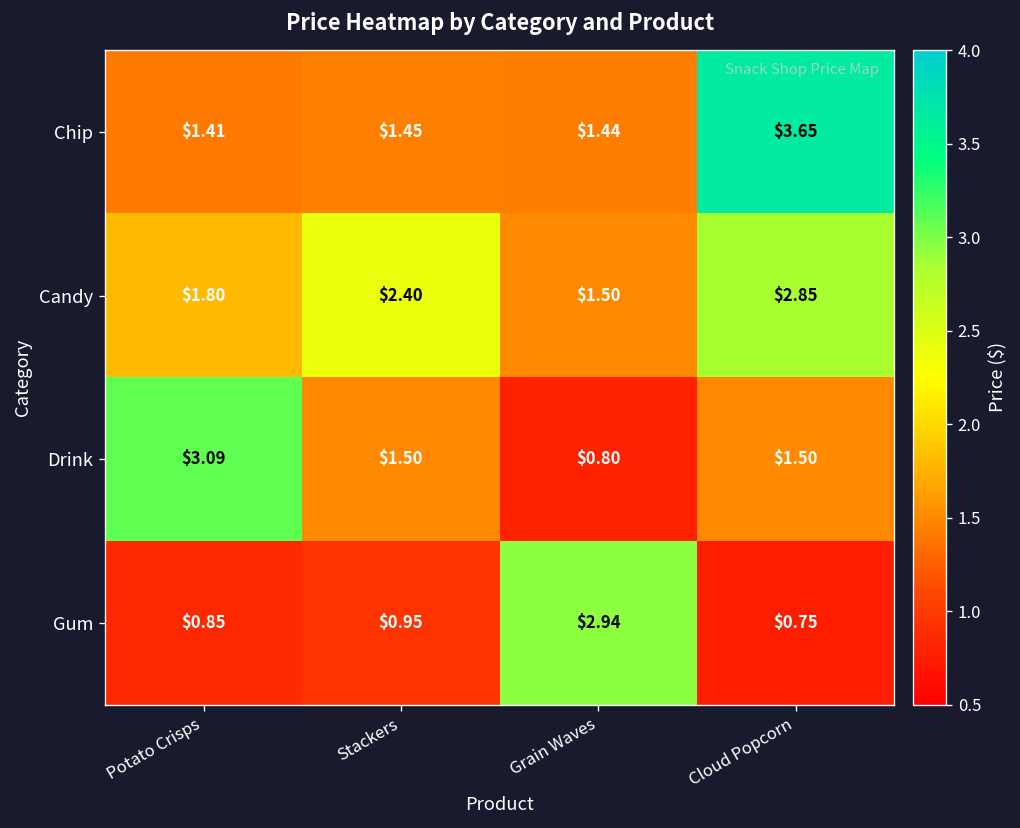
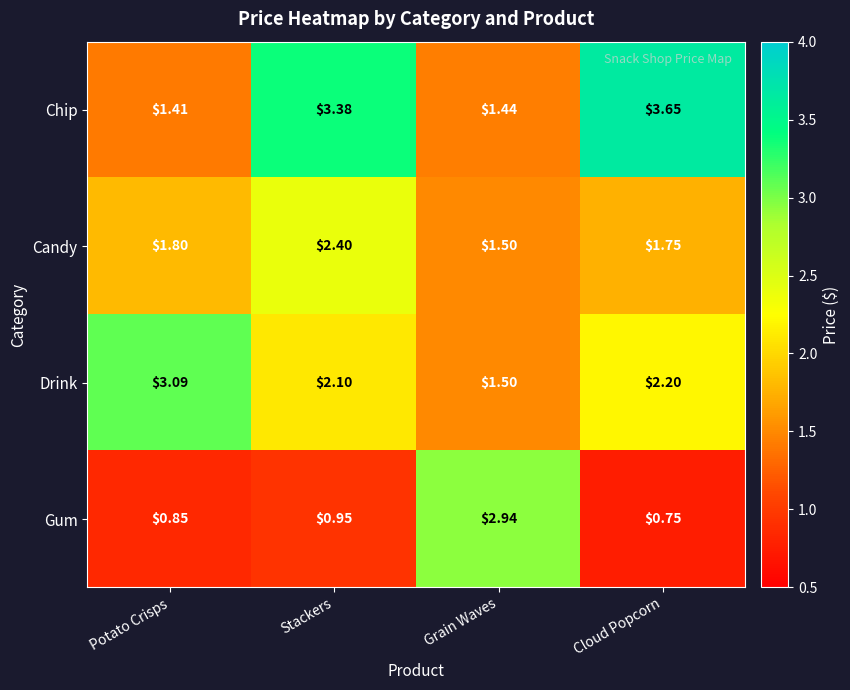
Chip, Stackers: $1.45 -> $3.38
Candy, Cloud Popcorn: $2.85 -> $1.75
Drink, Stackers: $1.50 -> $2.10
Drink, Grain Waves: $0.80 -> $1.50
Drink, Cloud Popcorn: $1.50 -> $2.20
